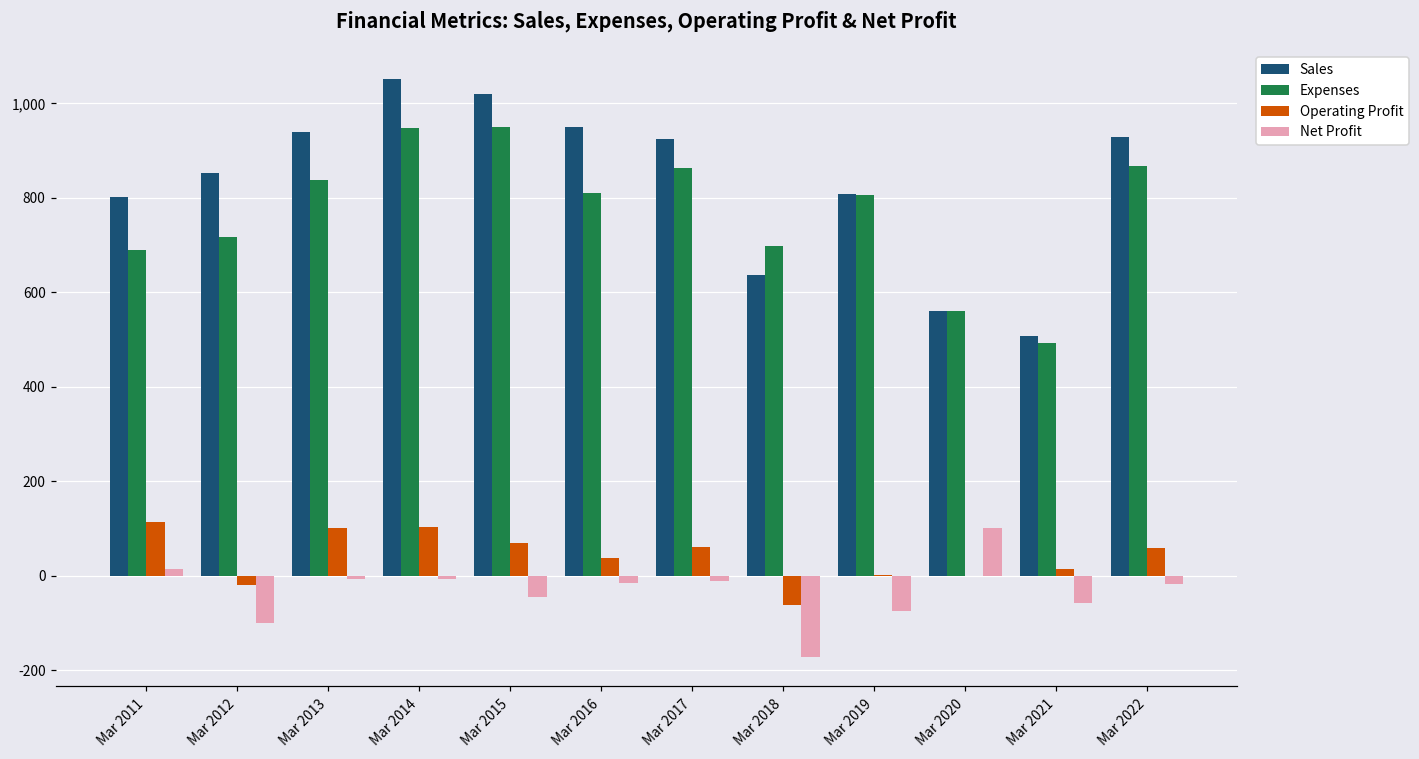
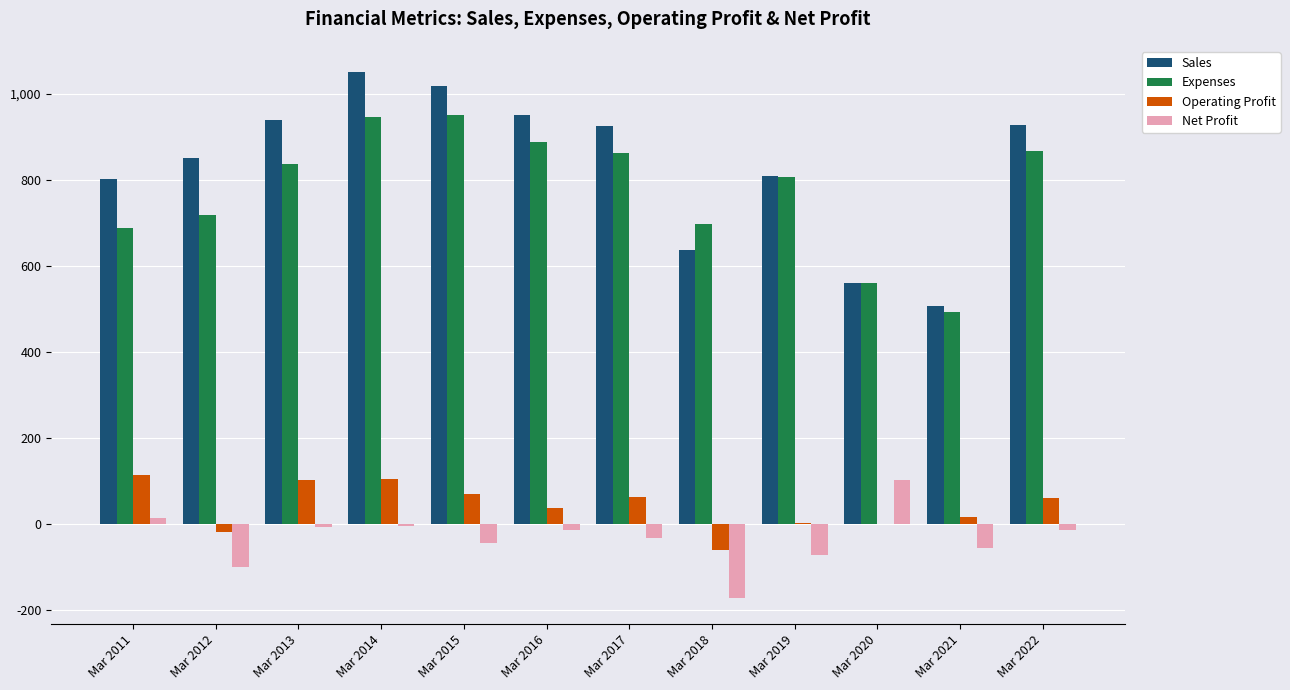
Expenses, Mar 2016: 810 -> 890
Net Profit, Mar 2017: -10 -> -30
